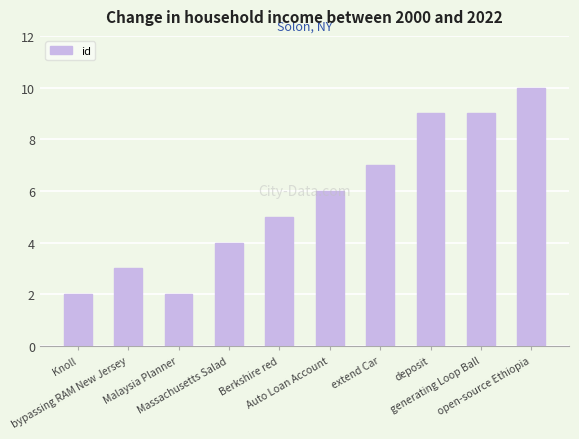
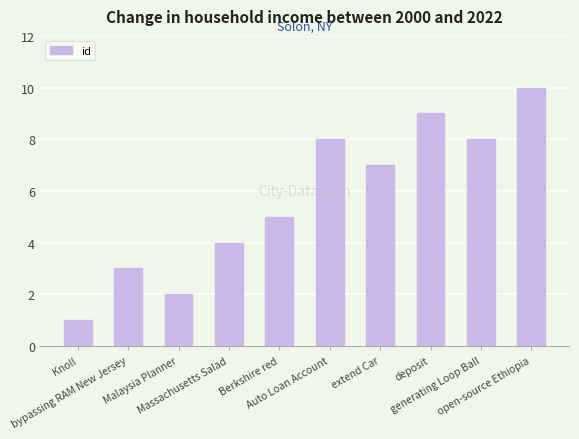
Knoll: 2 -> 1
Auto Loan Account: 6 -> 8
generating Loop Ball: 9 -> 8
